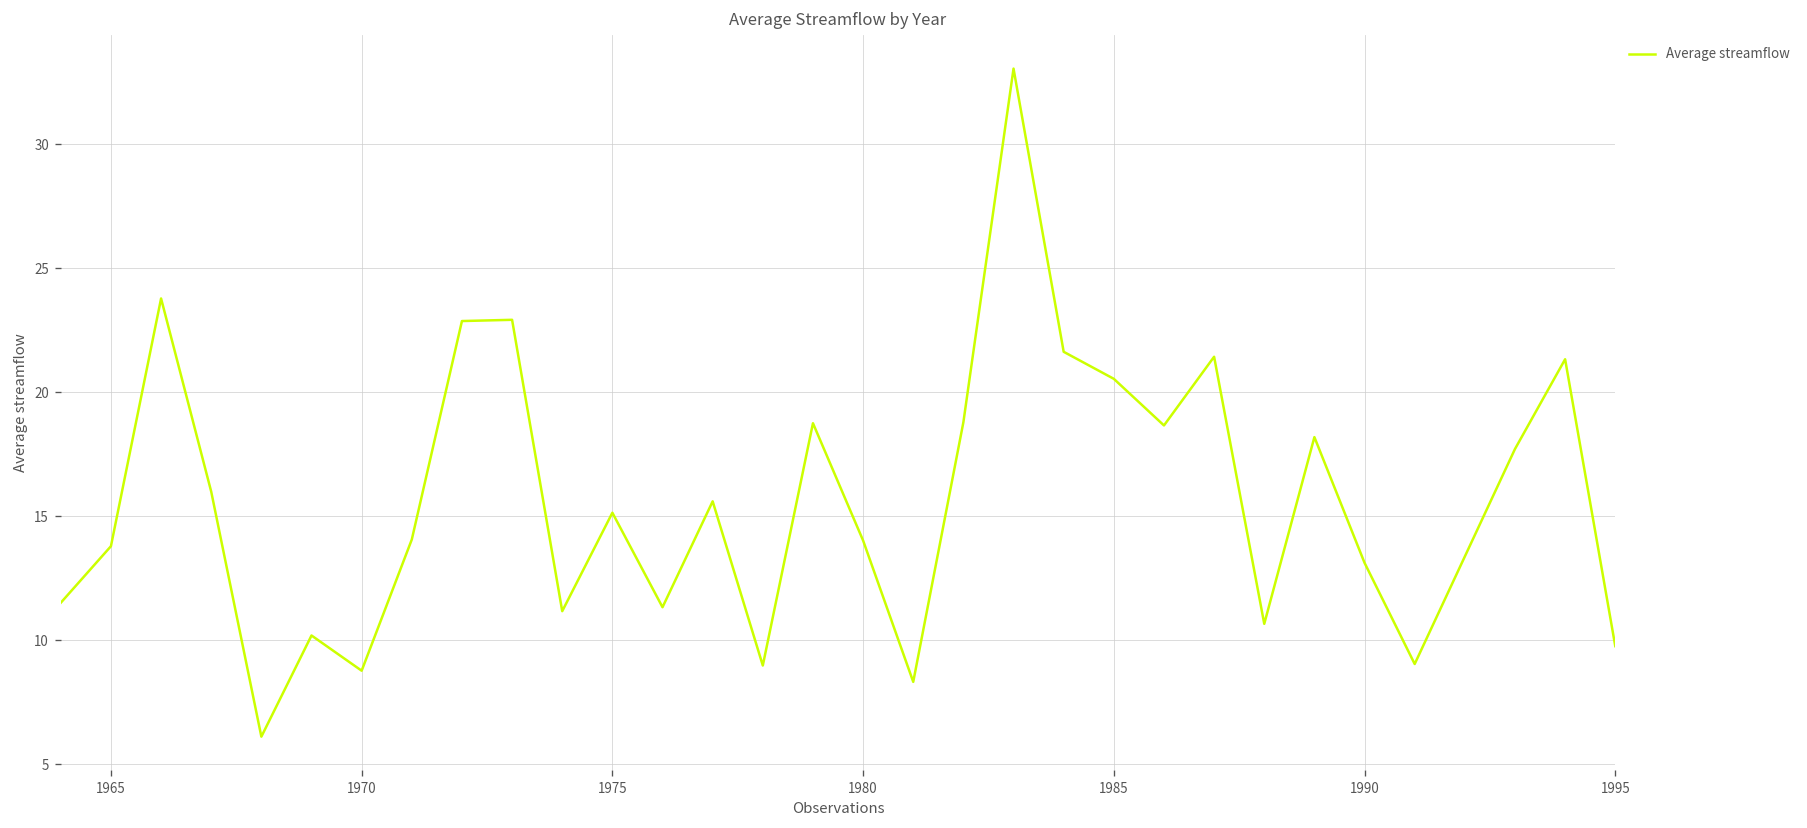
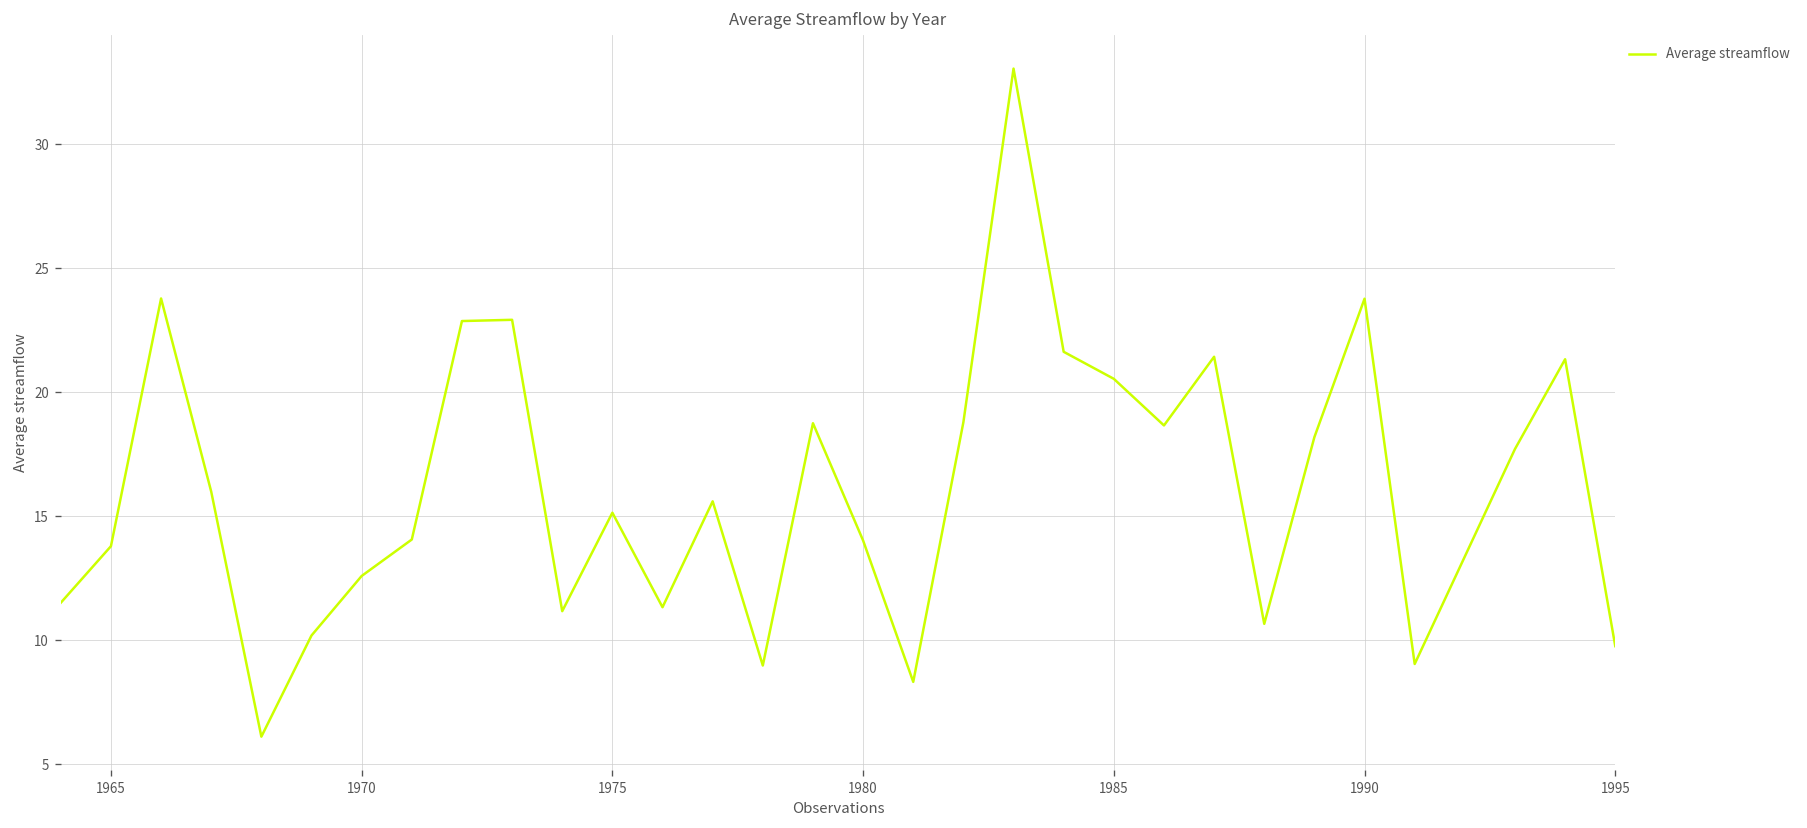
1970: 8.8 -> 12.6
1990: 13.1 -> 23.8
